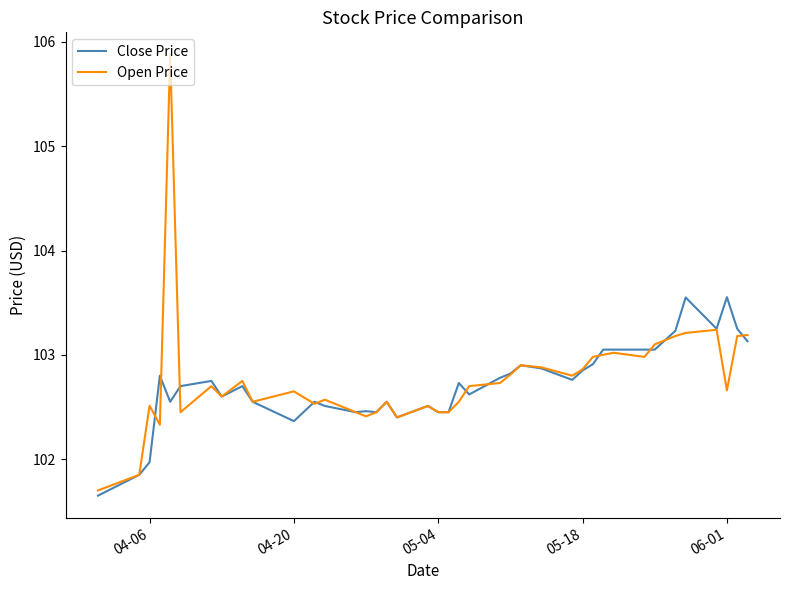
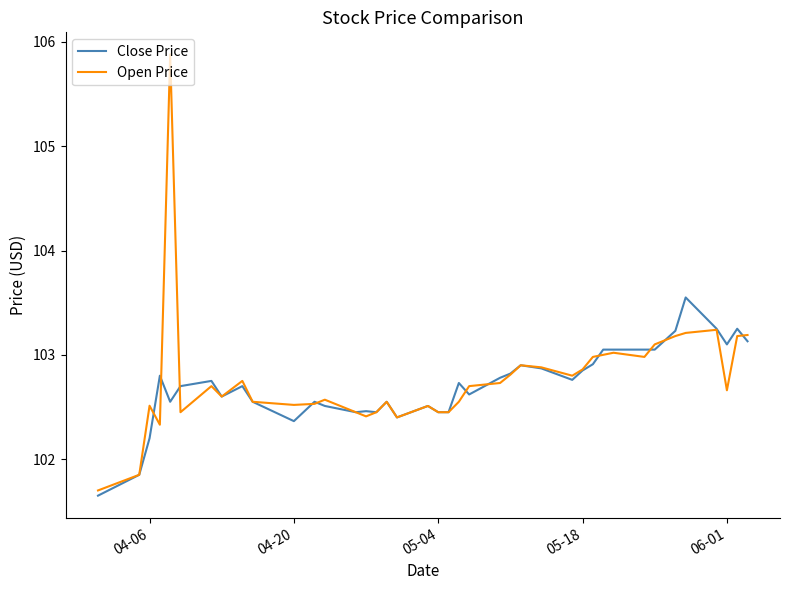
Close Price, 04-06: 101.97 -> 102.20
Open Price, 04-20: 102.65 -> 102.52
Close Price, 06-01: 103.55 -> 103.10
